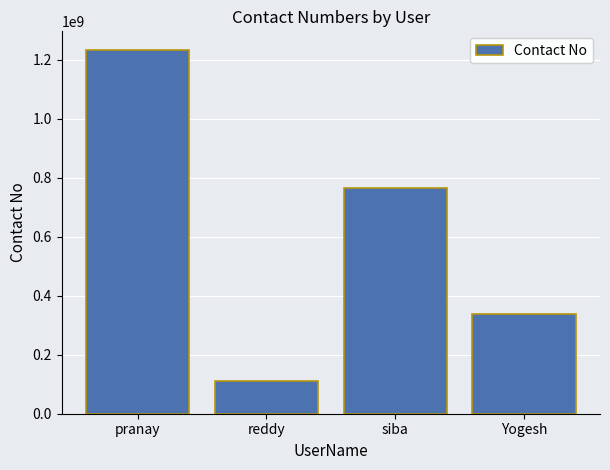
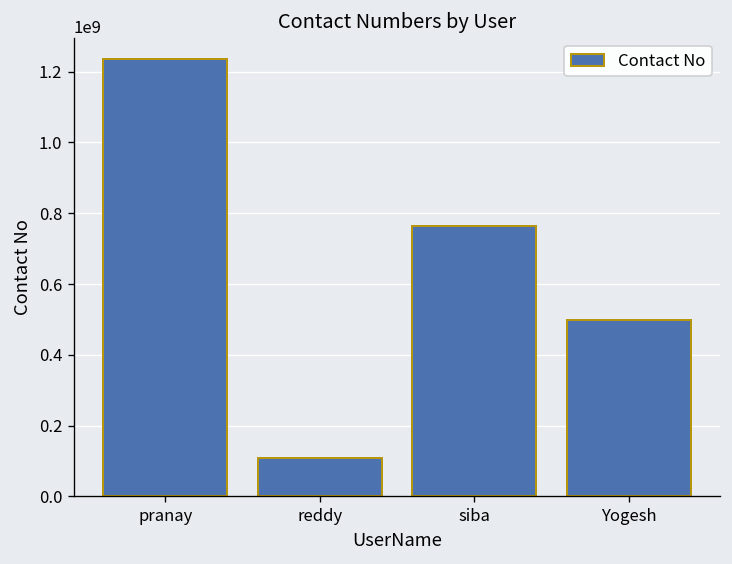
Yogesh: 340000000 -> 500000000
